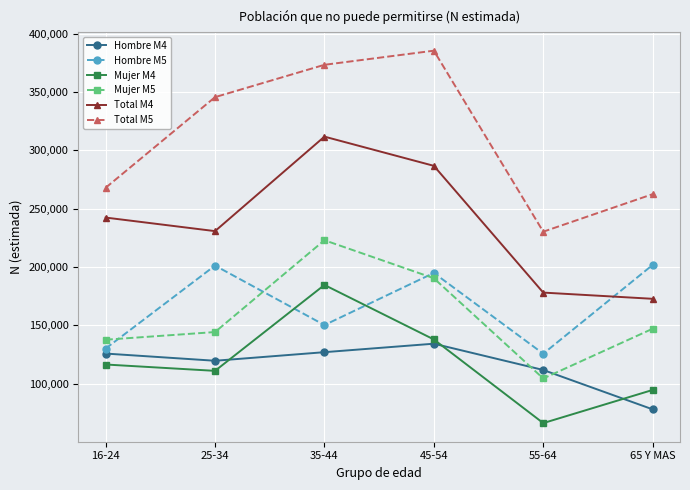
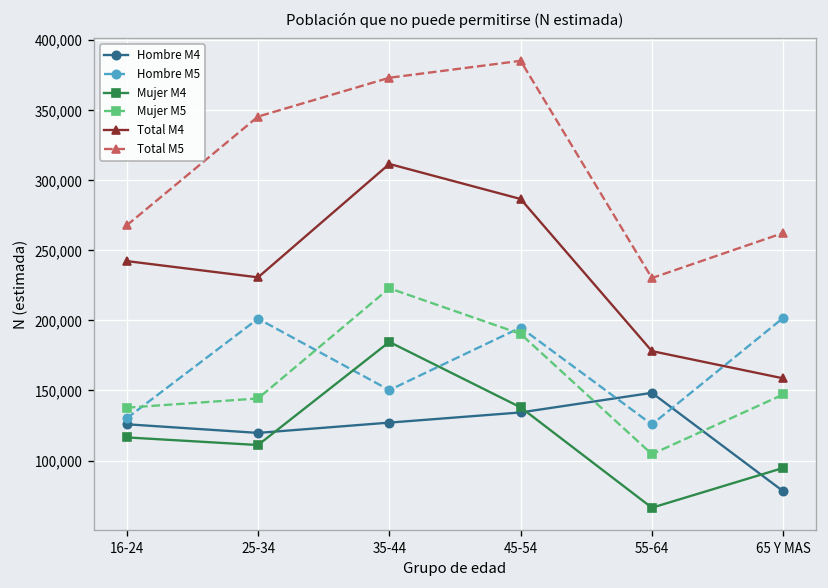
Hombre M4, 55-64: 112,000 -> 148,000
Total M4, 65 Y MAS: 173,000 -> 159,000
